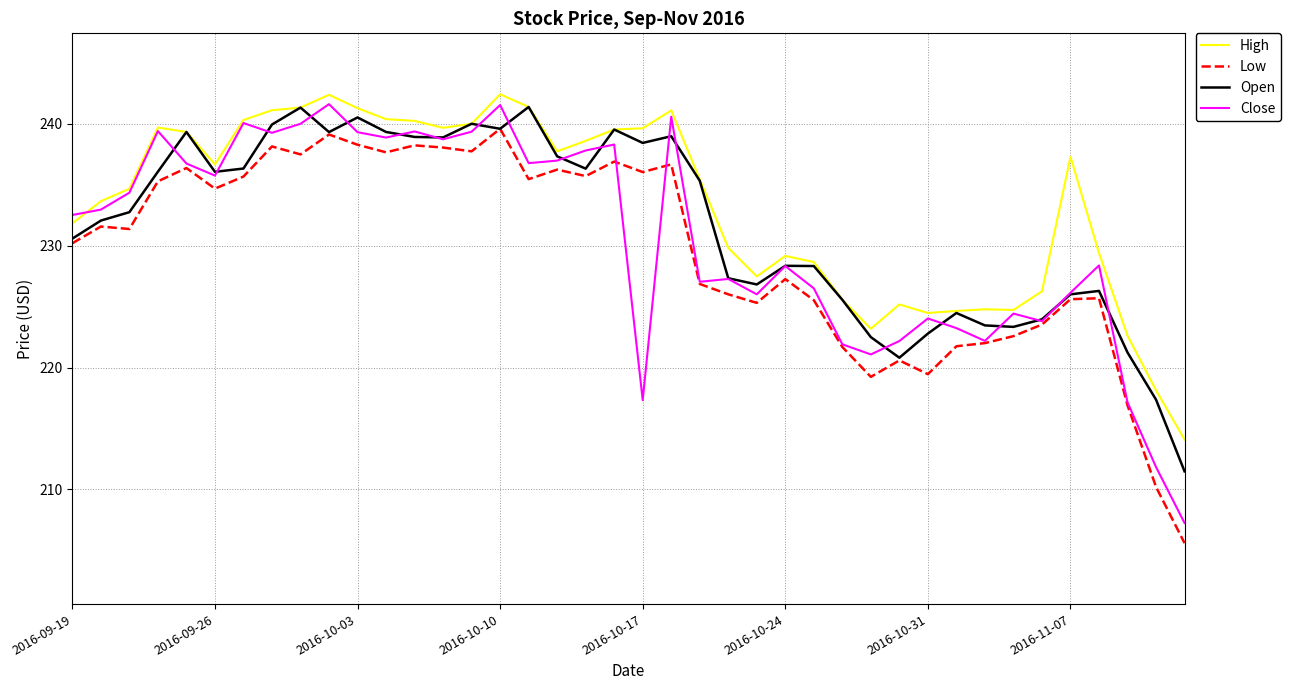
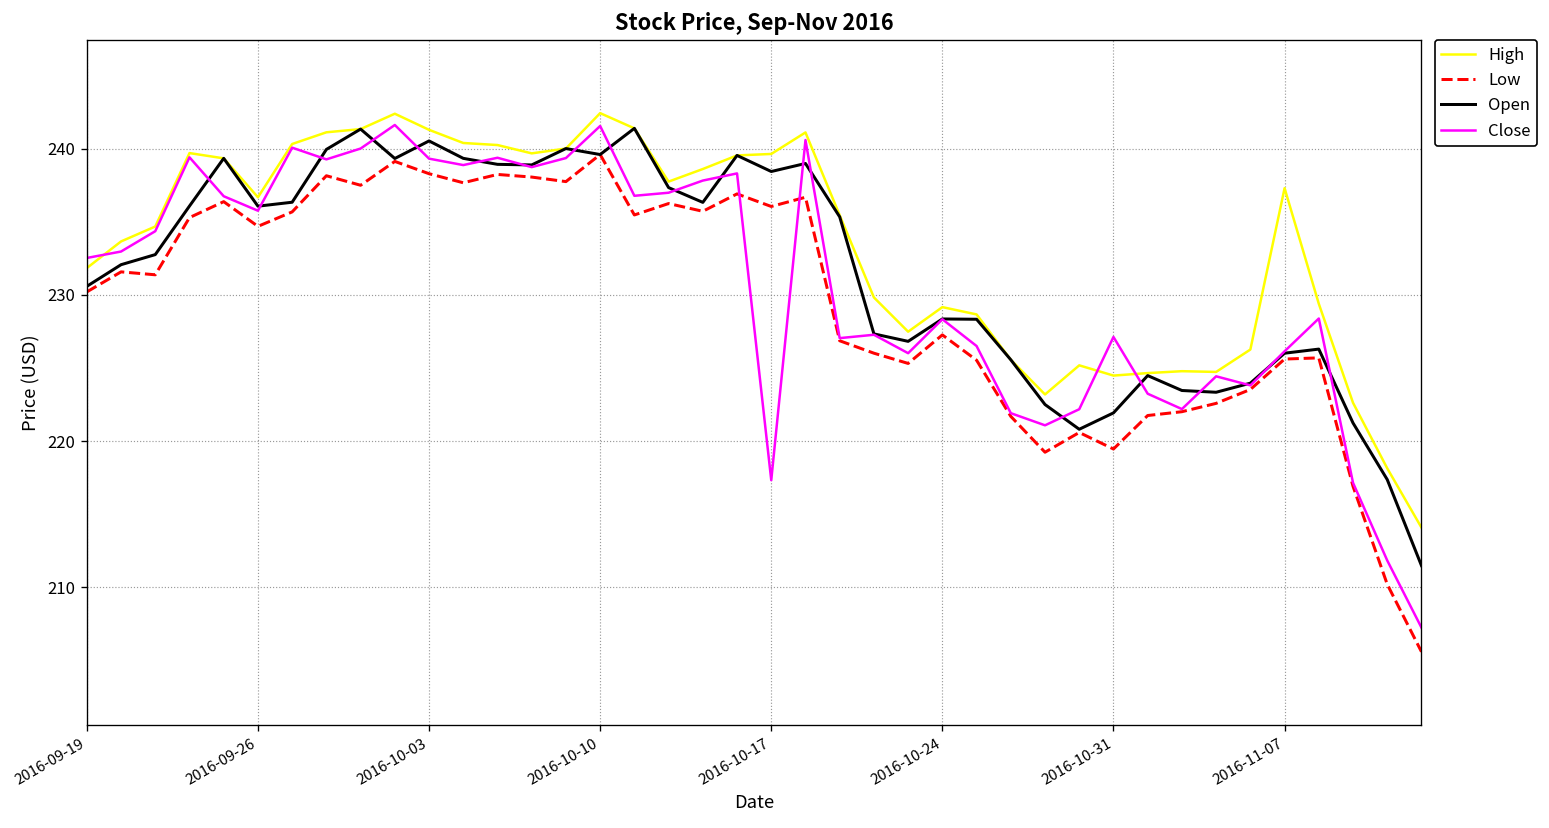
Open, 2016-10-31: 222.8 -> 221.9
Close, 2016-10-31: 224.0 -> 227.1
